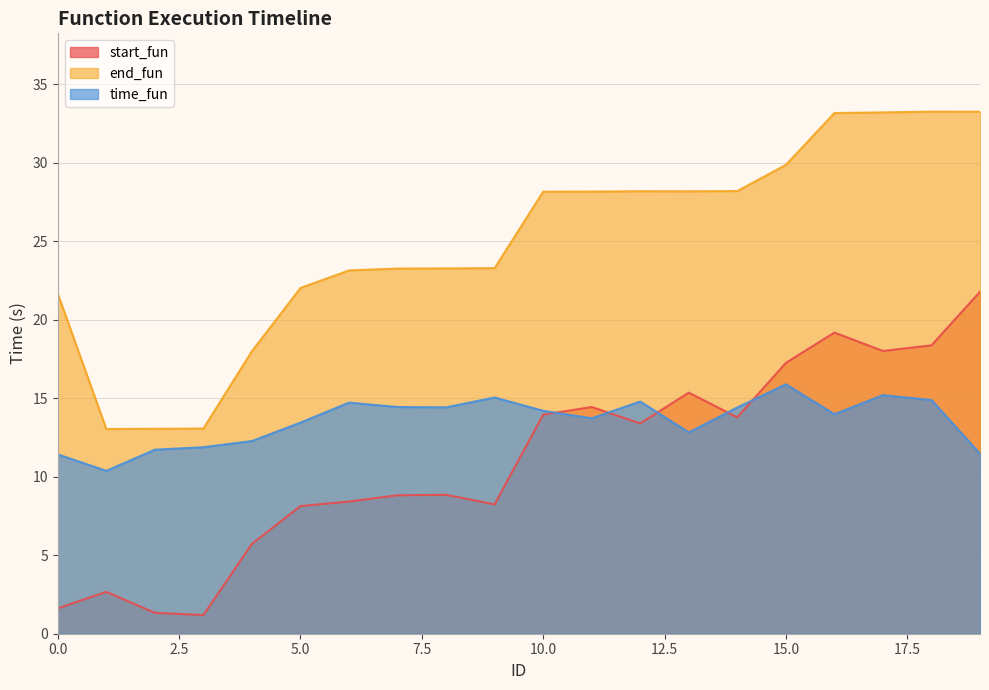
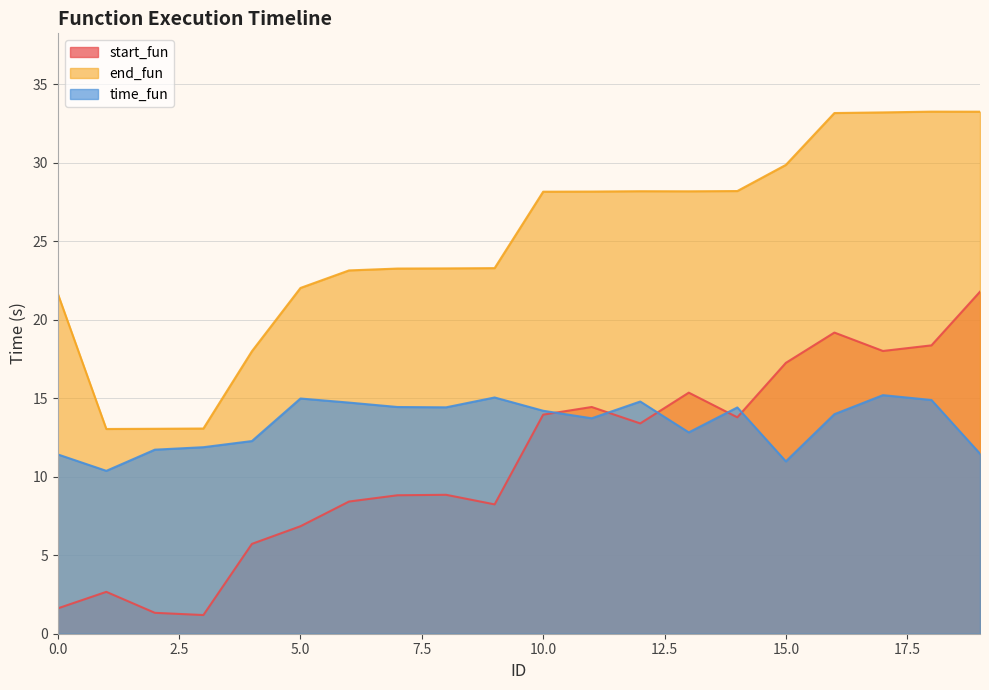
start_fun, 5.0: 8.1 -> 6.8
time_fun, 5.0: 13.4 -> 15.0
time_fun, 15.0: 15.9 -> 11.0
